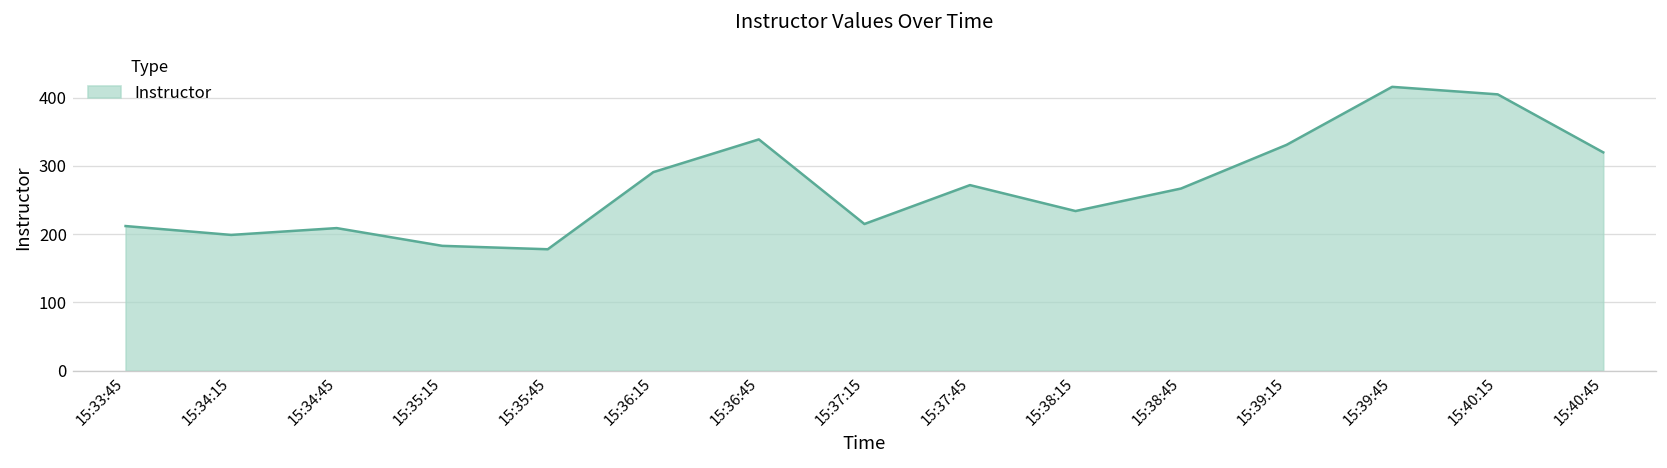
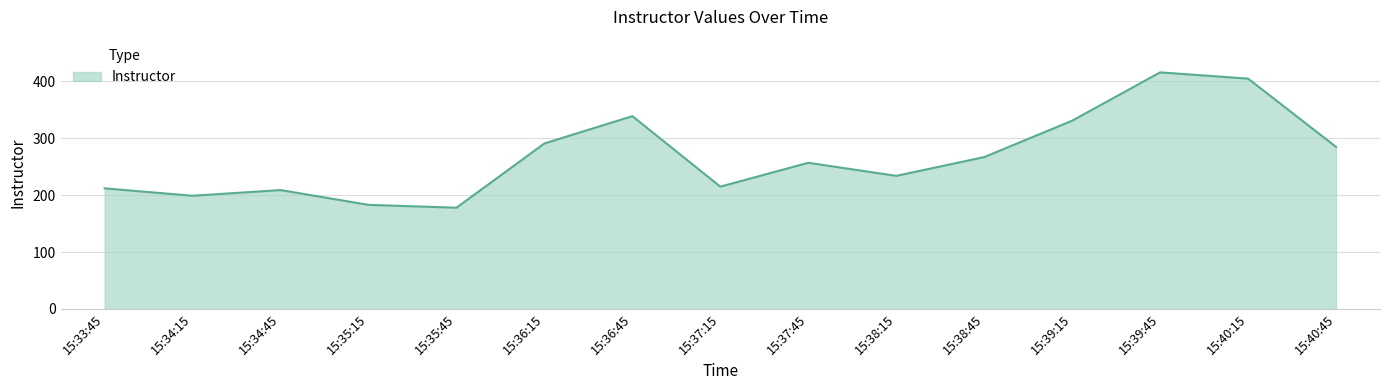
15:37:45: 270 -> 260
15:40:45: 320 -> 290
